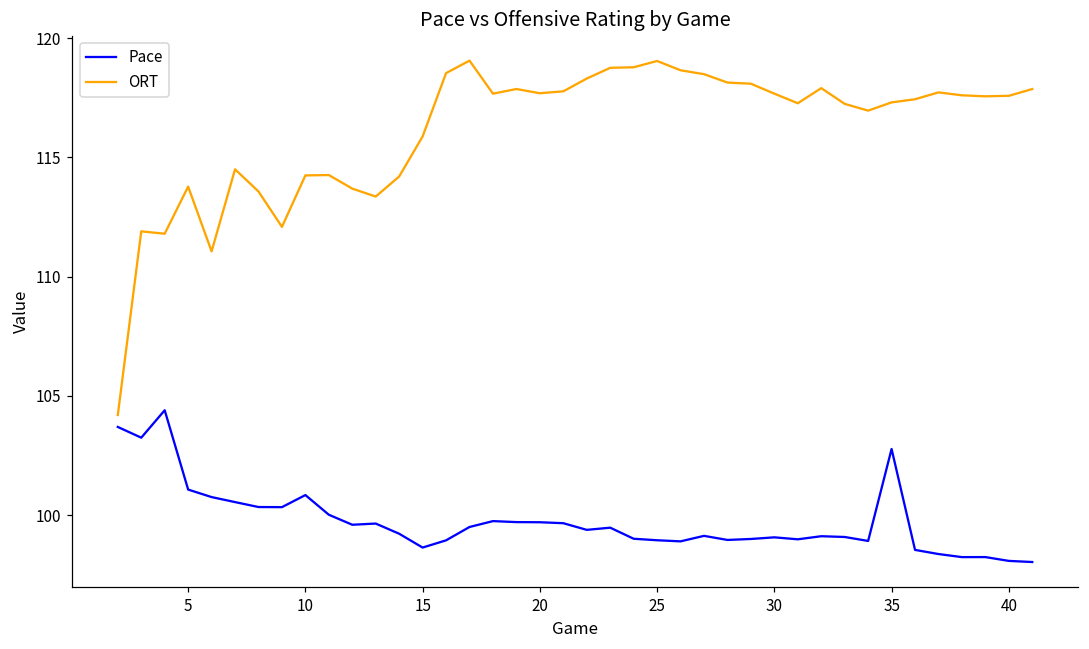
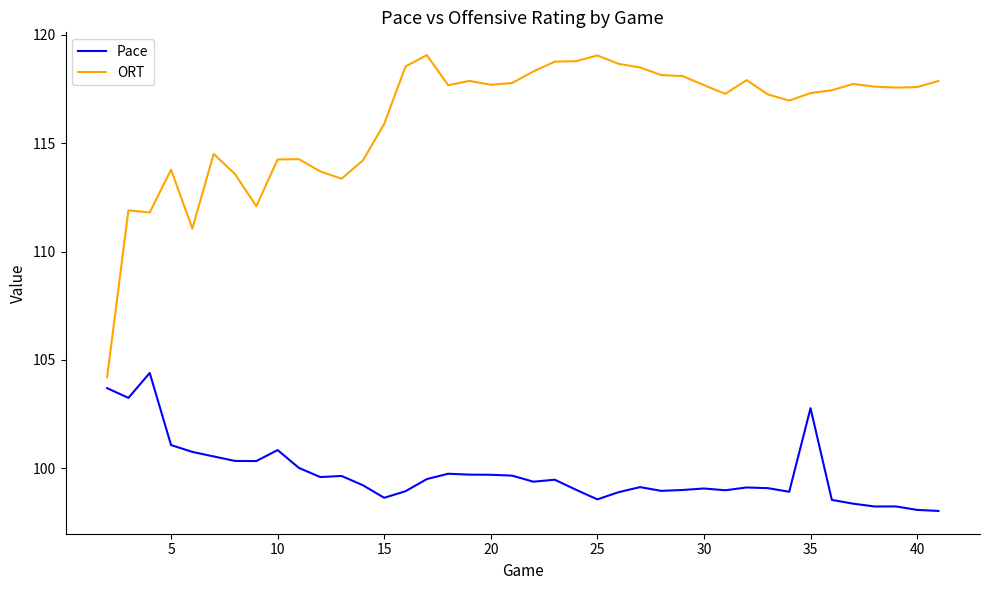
Pace, 25: 99.0 -> 98.6
